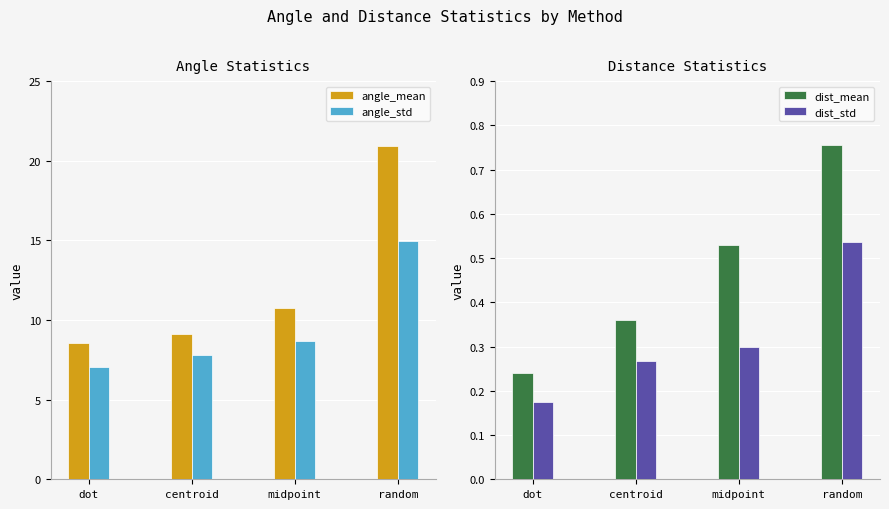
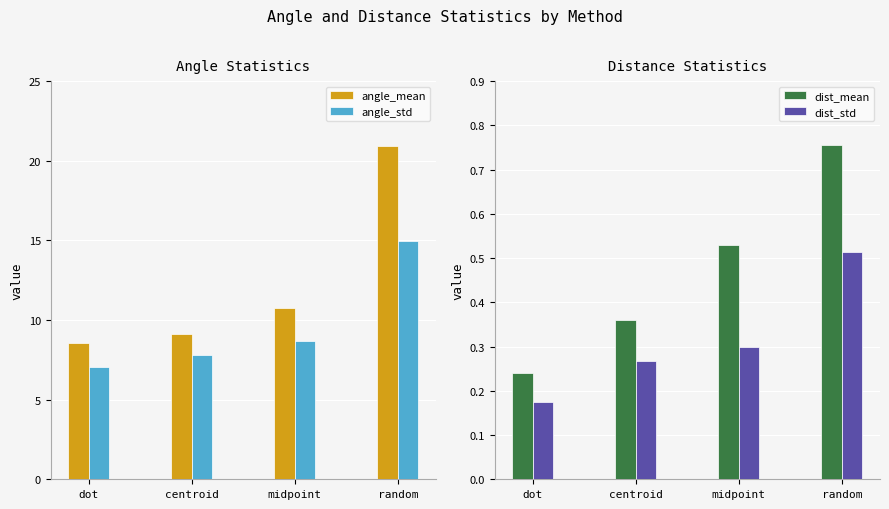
Distance Statistics, dist_std, random: 0.54 -> 0.51
